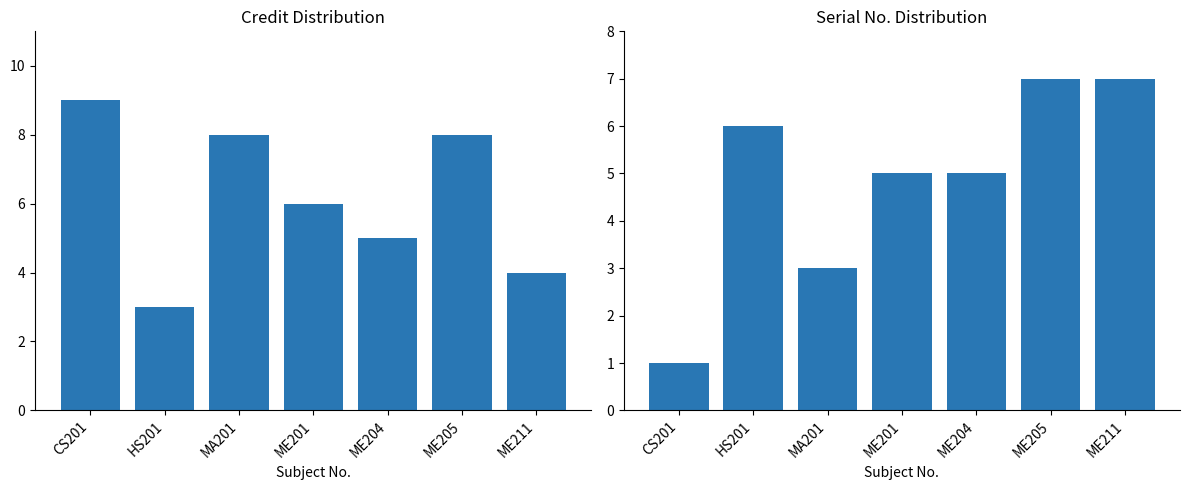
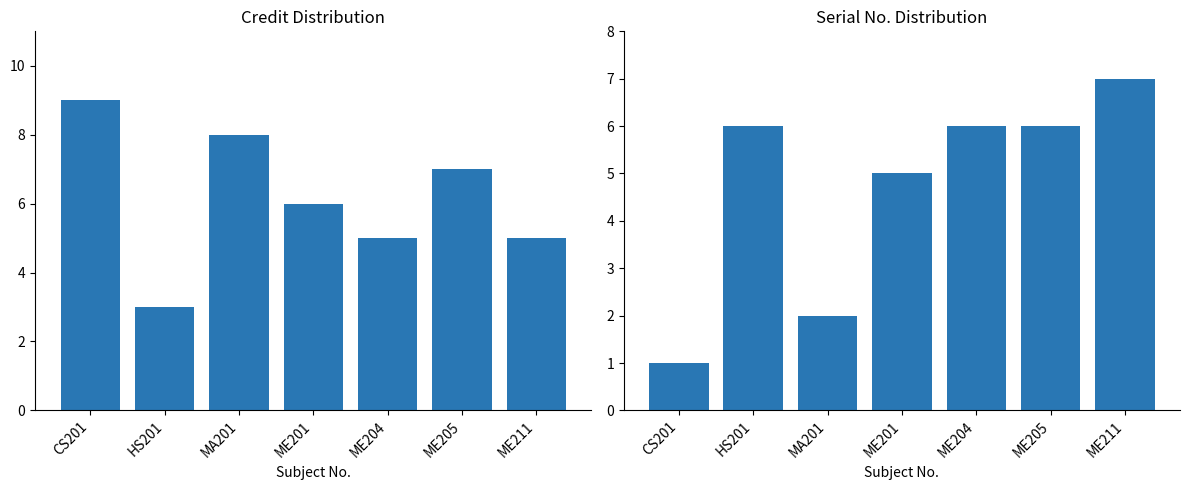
Credit Distribution, ME205: 8 -> 7
Credit Distribution, ME211: 4 -> 5
Serial No. Distribution, MA201: 3 -> 2
Serial No. Distribution, ME204: 5 -> 6
Serial No. Distribution, ME205: 7 -> 6
